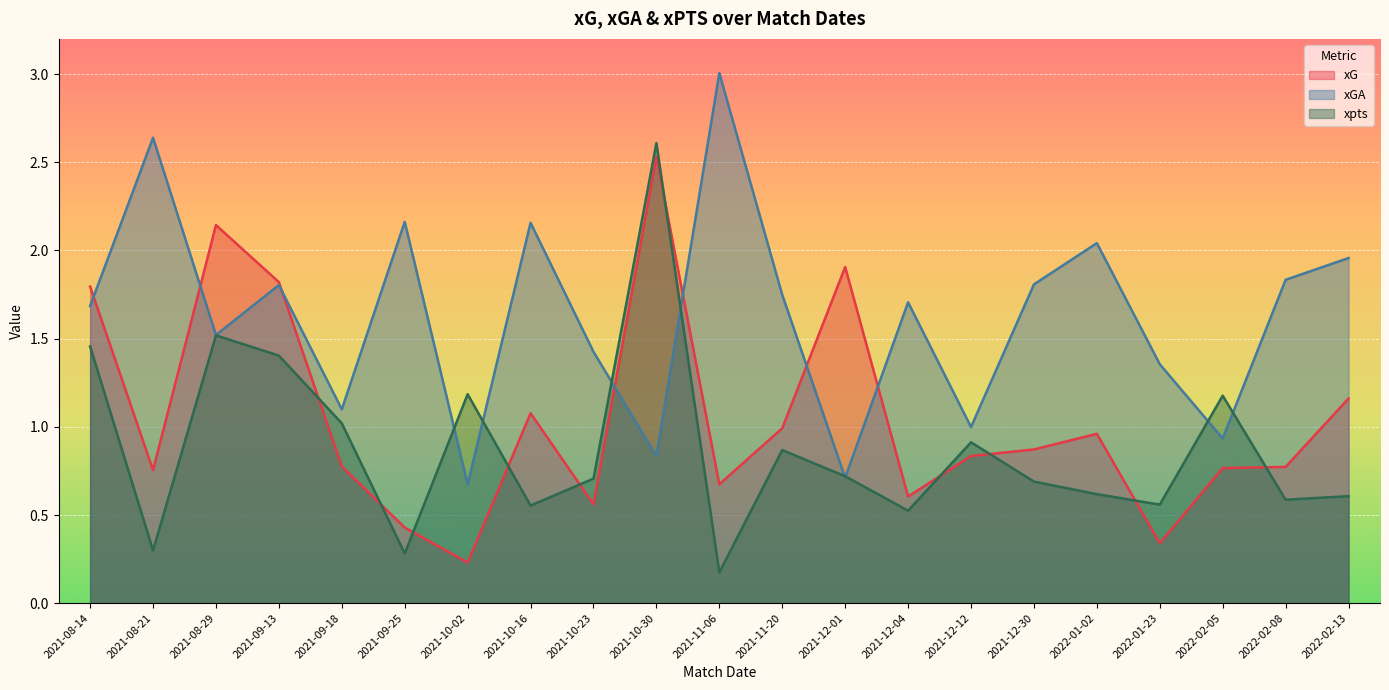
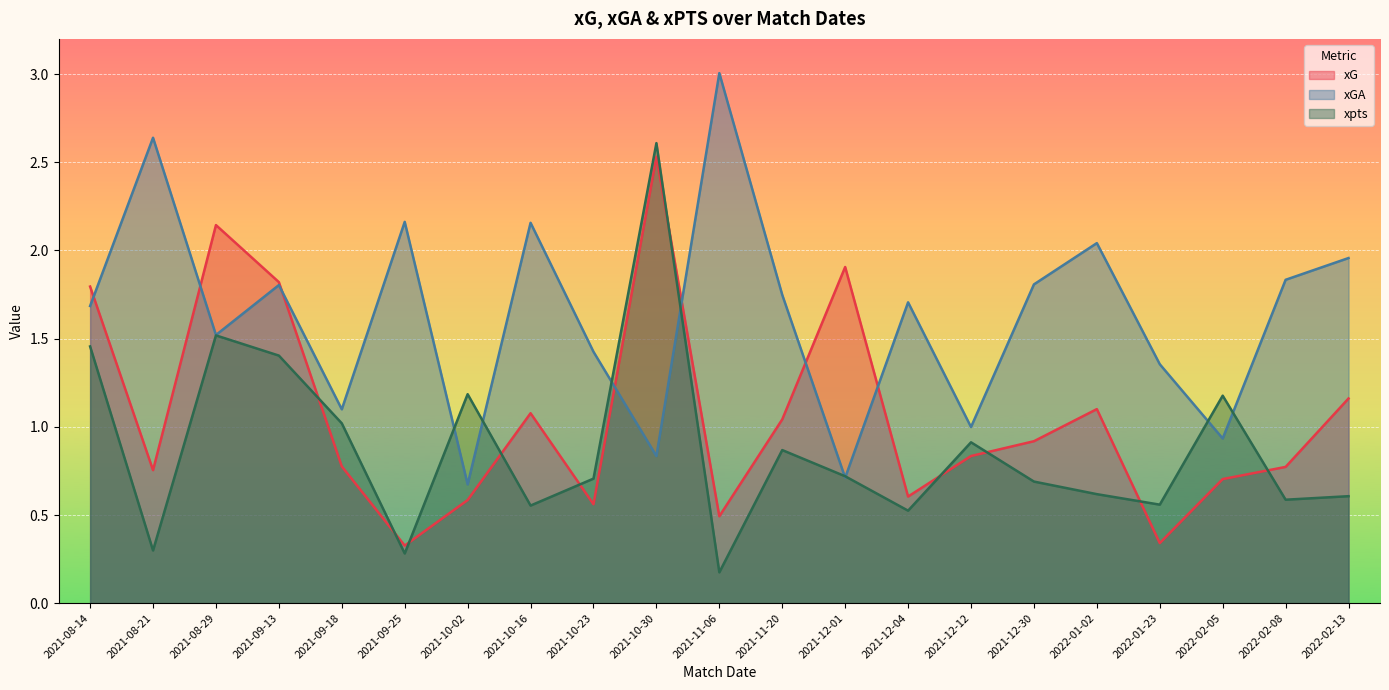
xG, 2021-09-25: 0.43 -> 0.33
xG, 2021-10-02: 0.23 -> 0.58
xG, 2021-11-06: 0.67 -> 0.49
xG, 2021-11-20: 0.99 -> 1.04
xG, 2021-12-30: 0.87 -> 0.92
xG, 2022-01-02: 0.96 -> 1.10
xG, 2022-02-05: 0.77 -> 0.70
